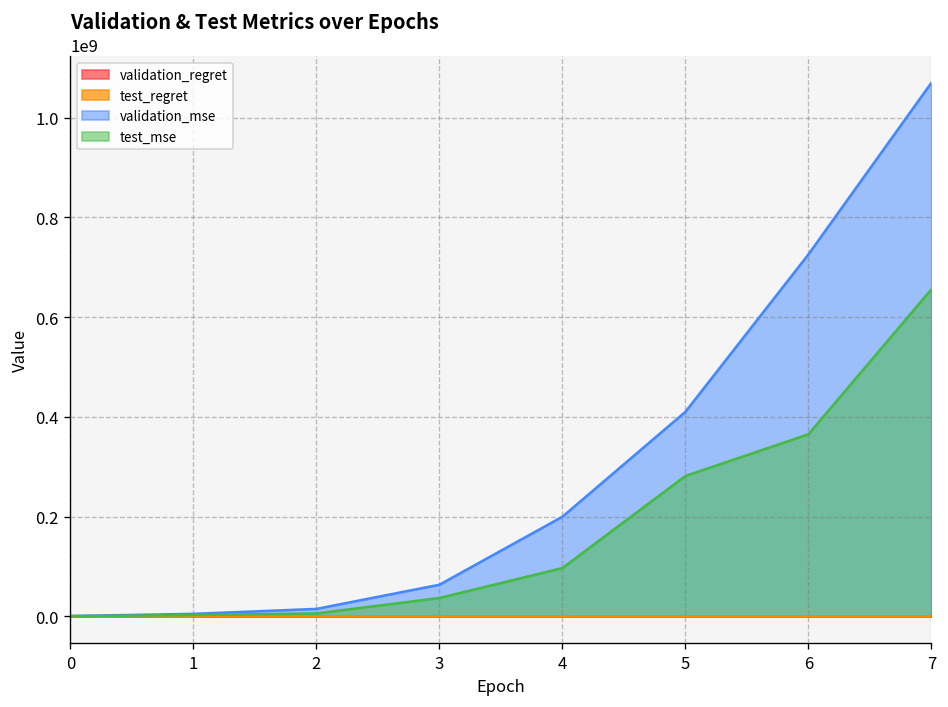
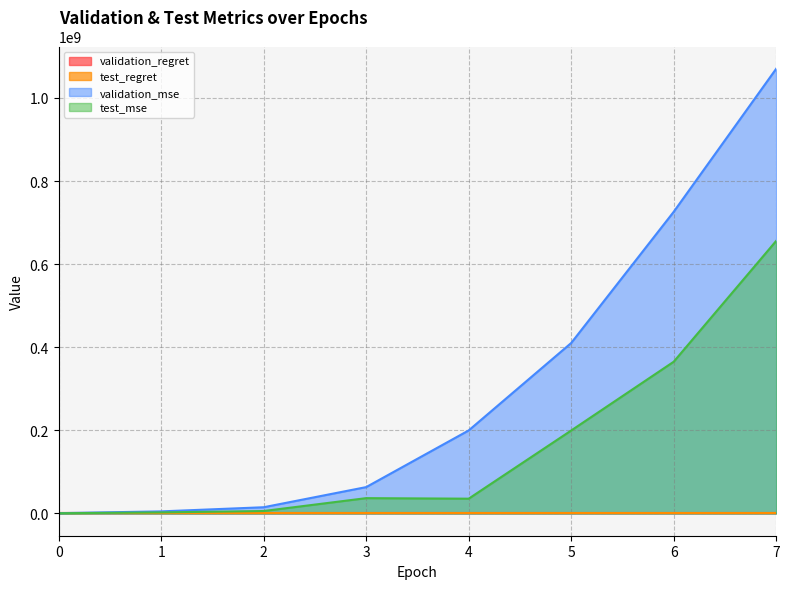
test_mse, 4: 100000000 -> 40000000
test_mse, 5: 280000000 -> 200000000
